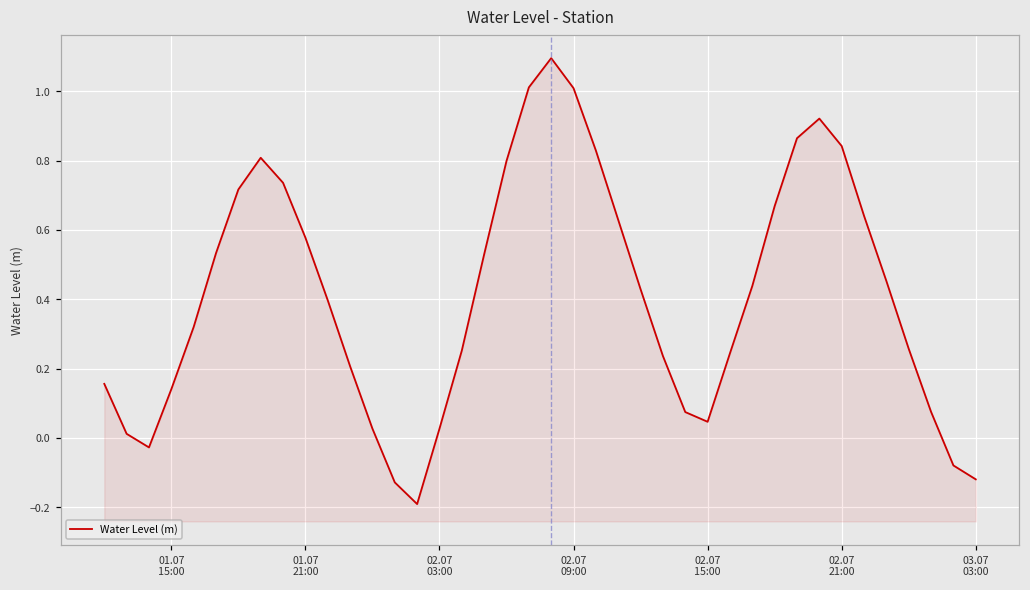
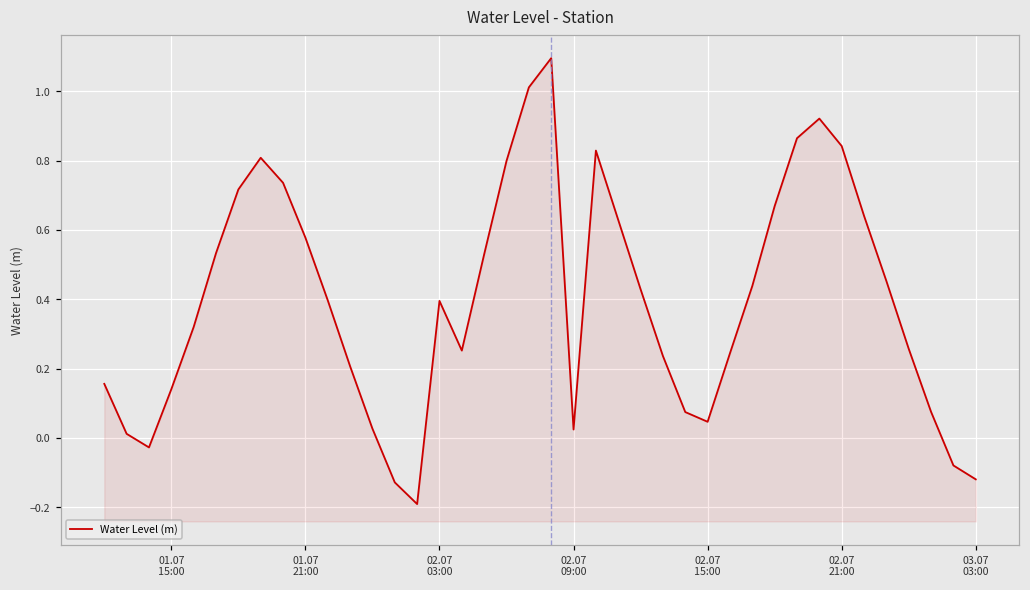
02.07 03:00: 0.03 -> 0.40
02.07 09:00: 1.01 -> 0.02
